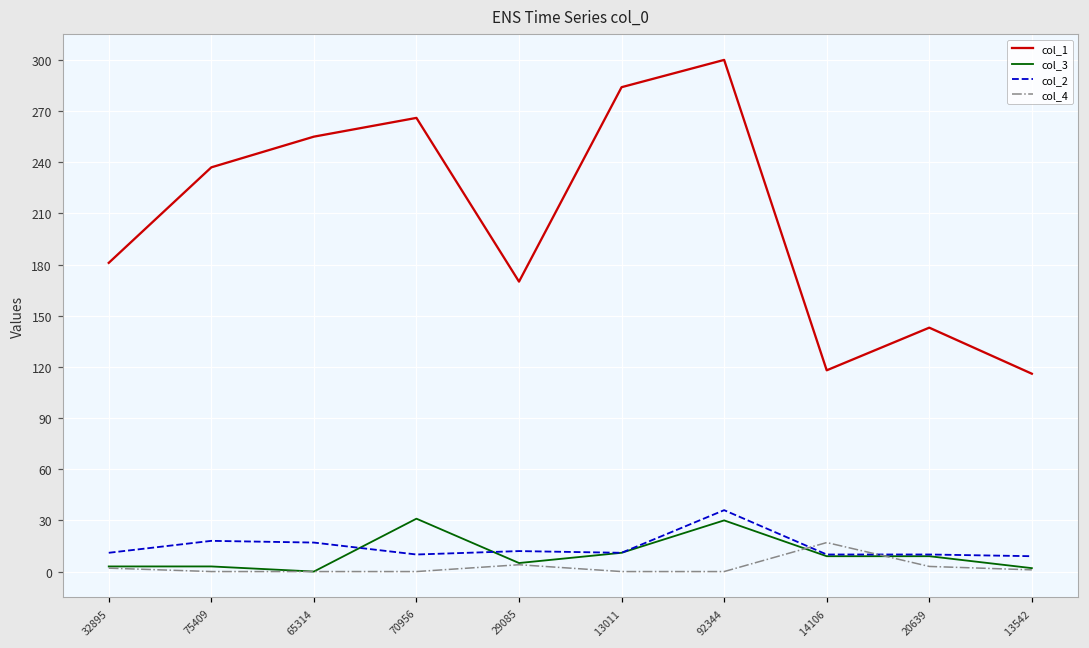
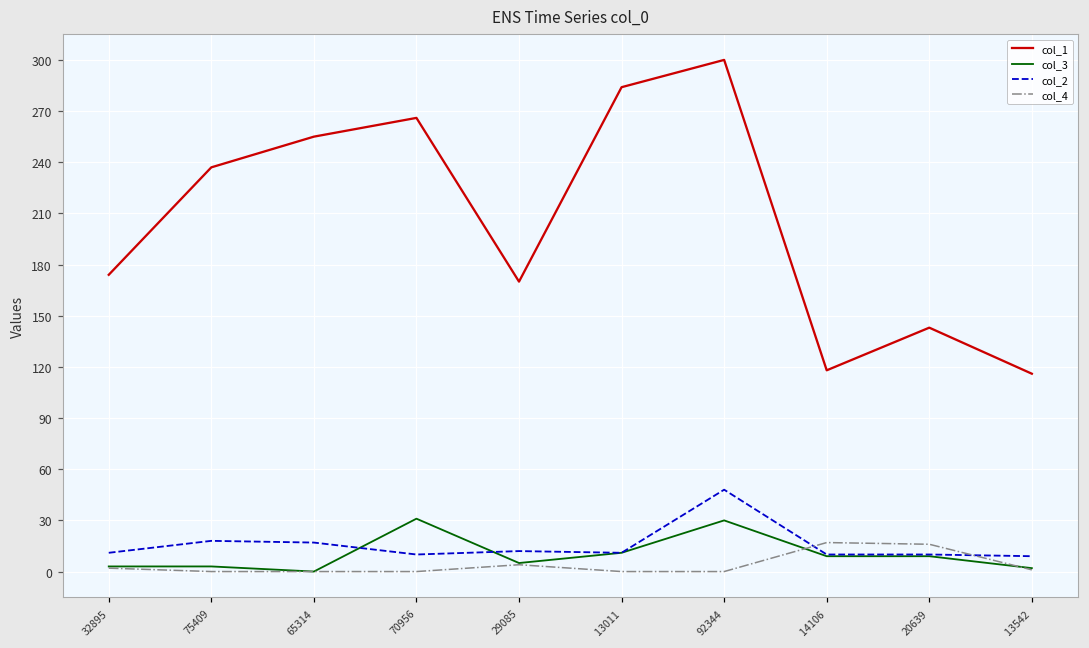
col_1, 32895: 181 -> 174
col_2, 92344: 36 -> 48
col_4, 20639: 3 -> 16
